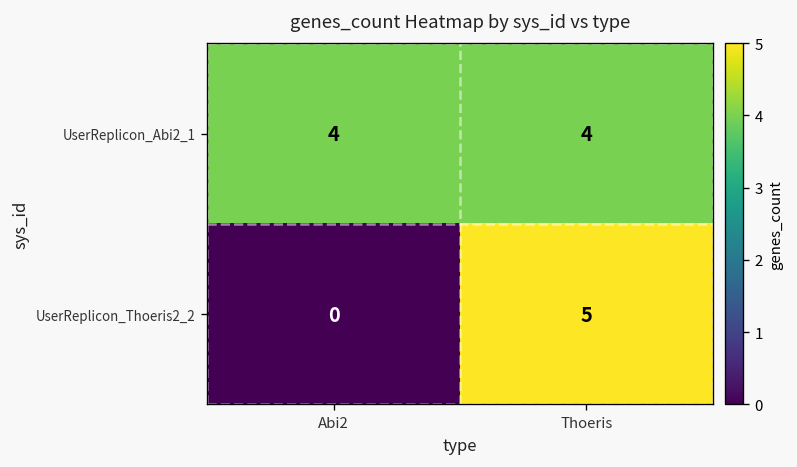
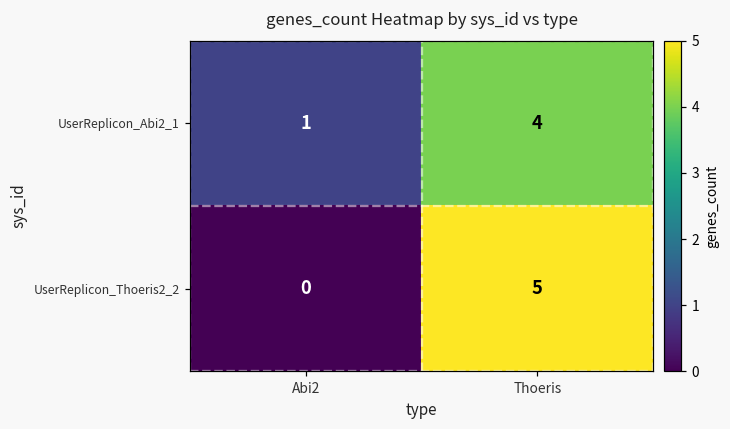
UserReplicon_Abi2_1, Abi2: 4 -> 1
